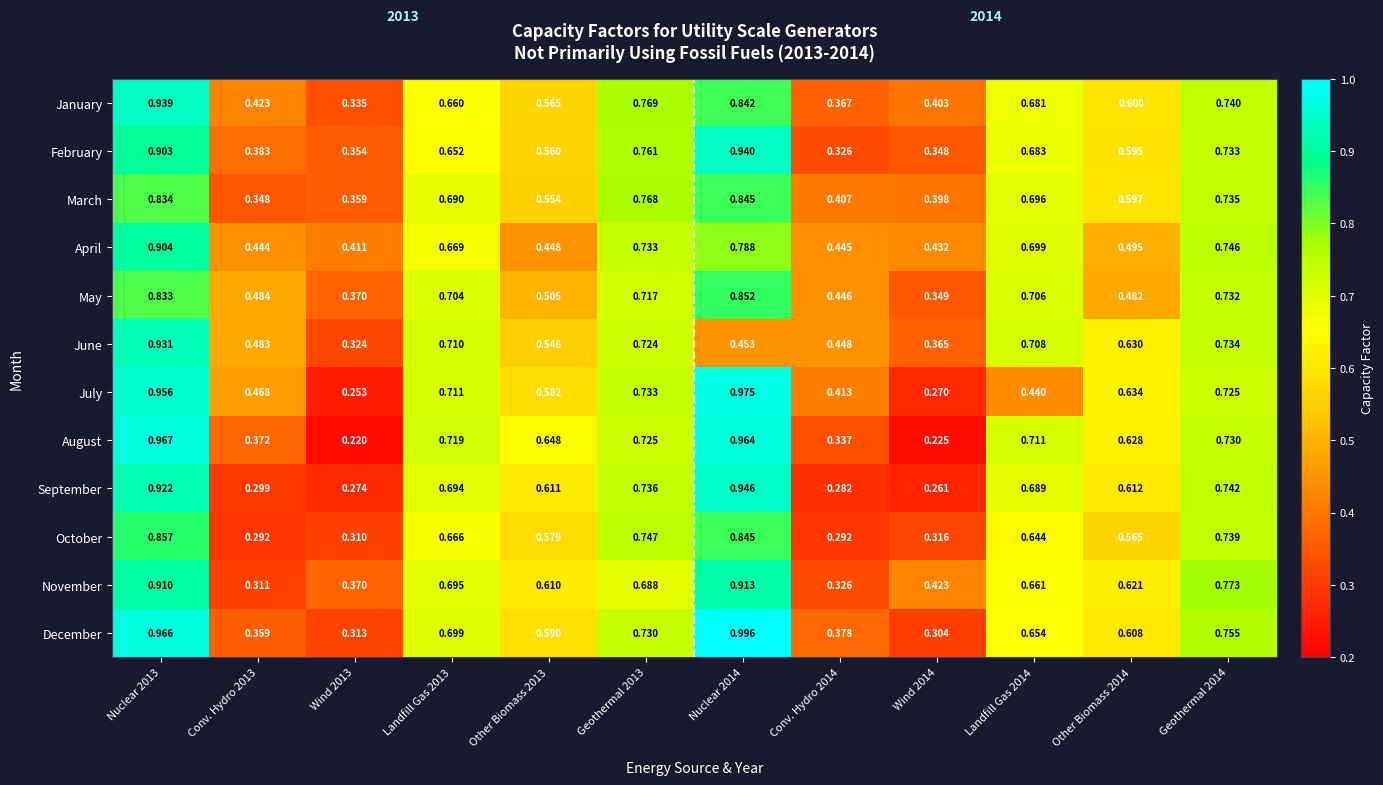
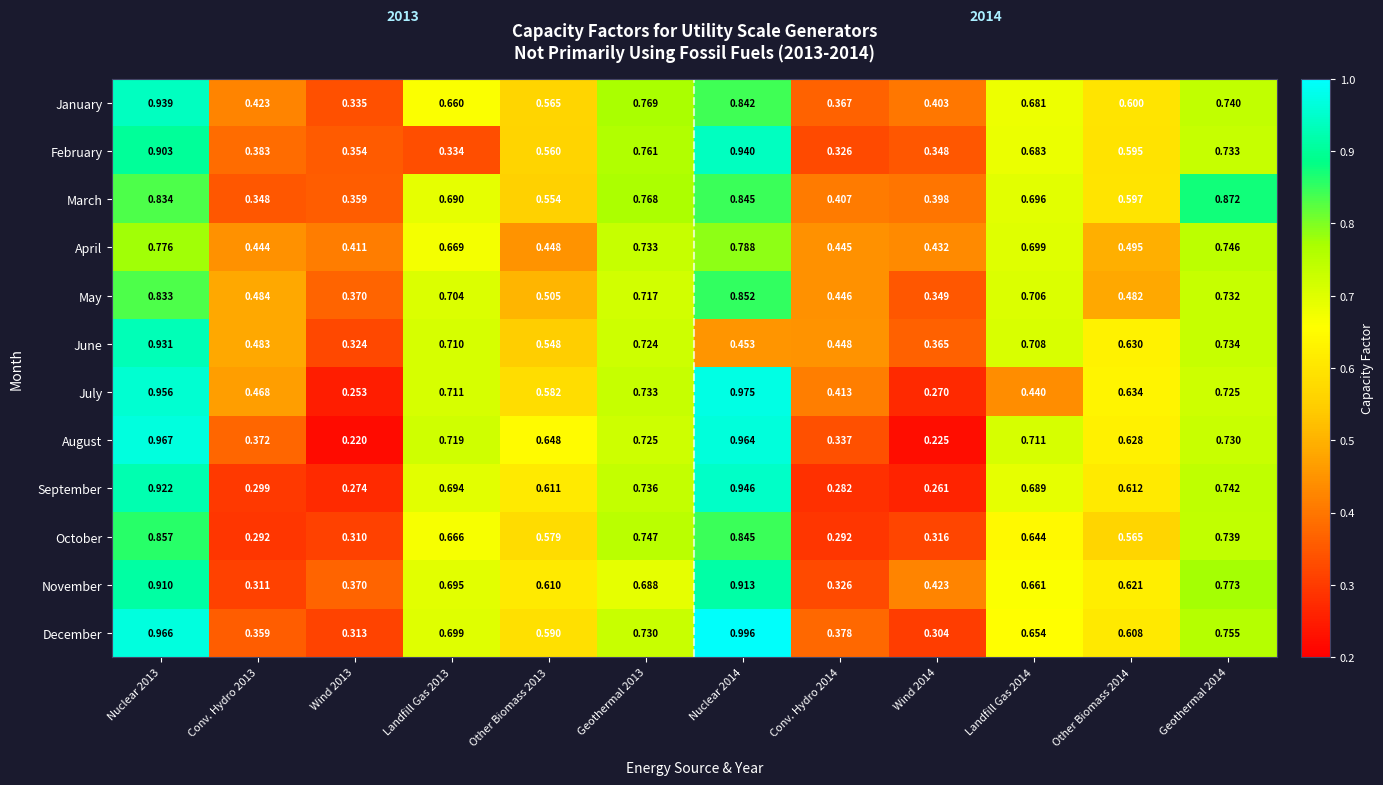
February, Landfill Gas 2013: 0.652 -> 0.334
March, Geothermal 2014: 0.735 -> 0.872
April, Nuclear 2013: 0.904 -> 0.776
